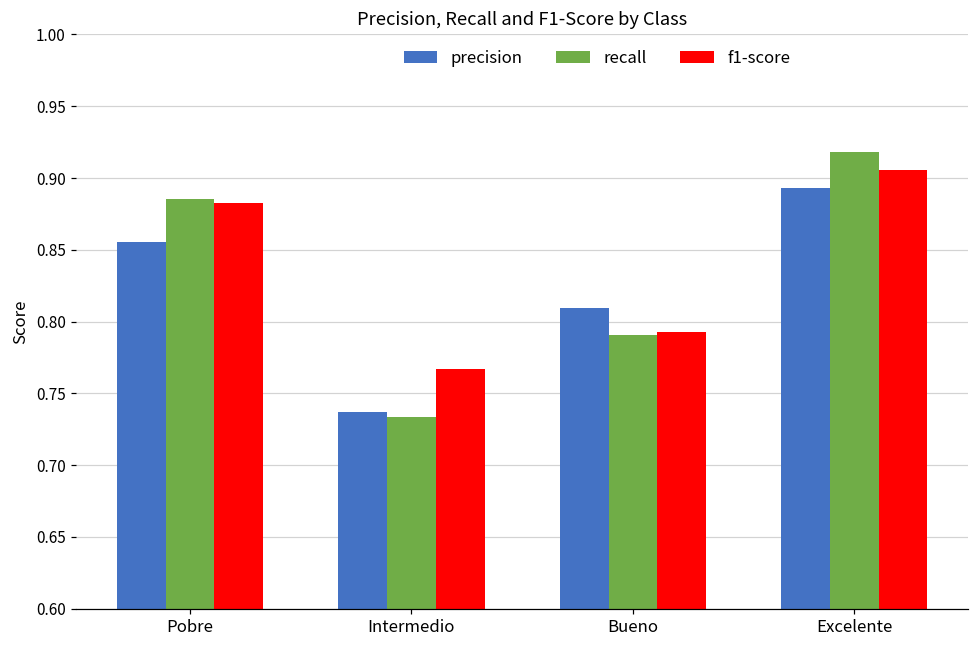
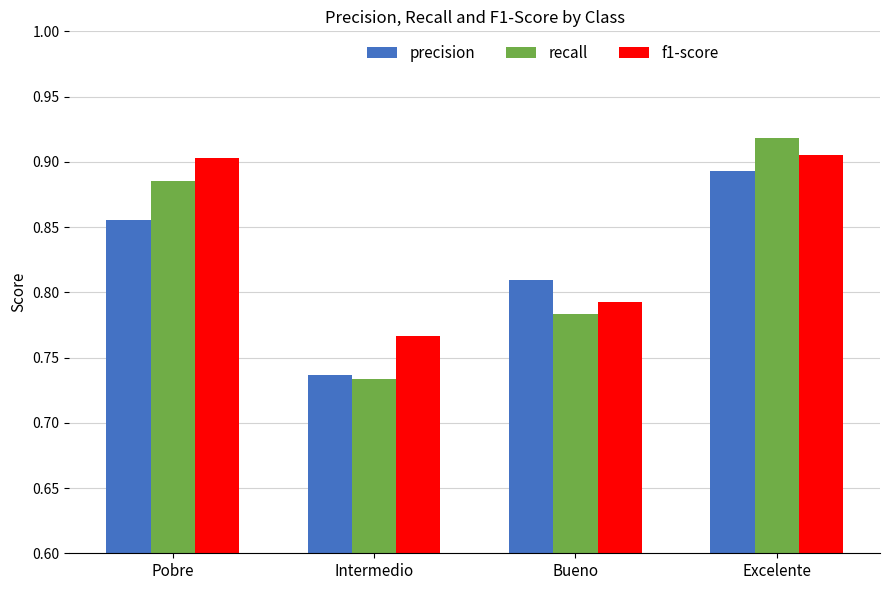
f1-score, Pobre: 0.882 -> 0.903
recall, Bueno: 0.791 -> 0.783
